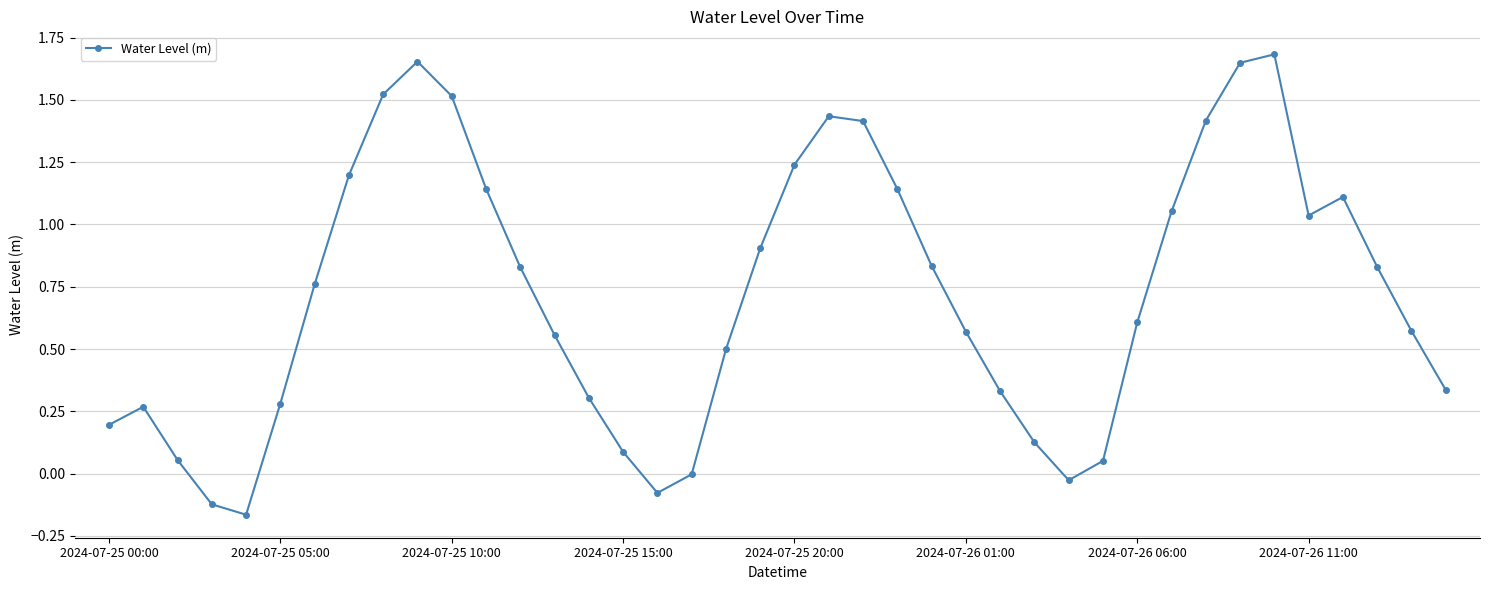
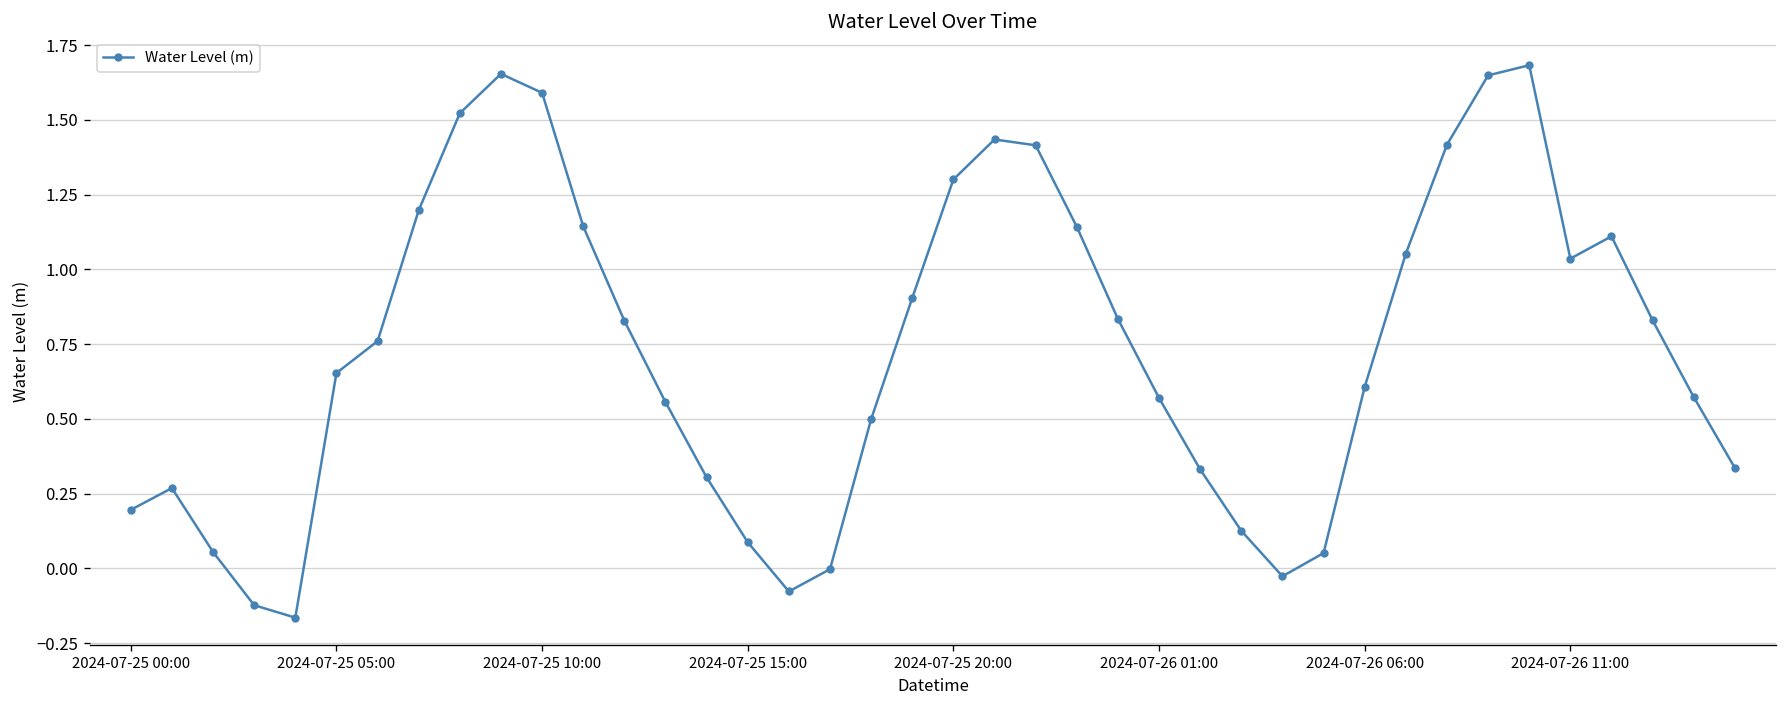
2024-07-25 05:00: 0.28 -> 0.65
2024-07-25 10:00: 1.52 -> 1.59
2024-07-25 20:00: 1.24 -> 1.30
